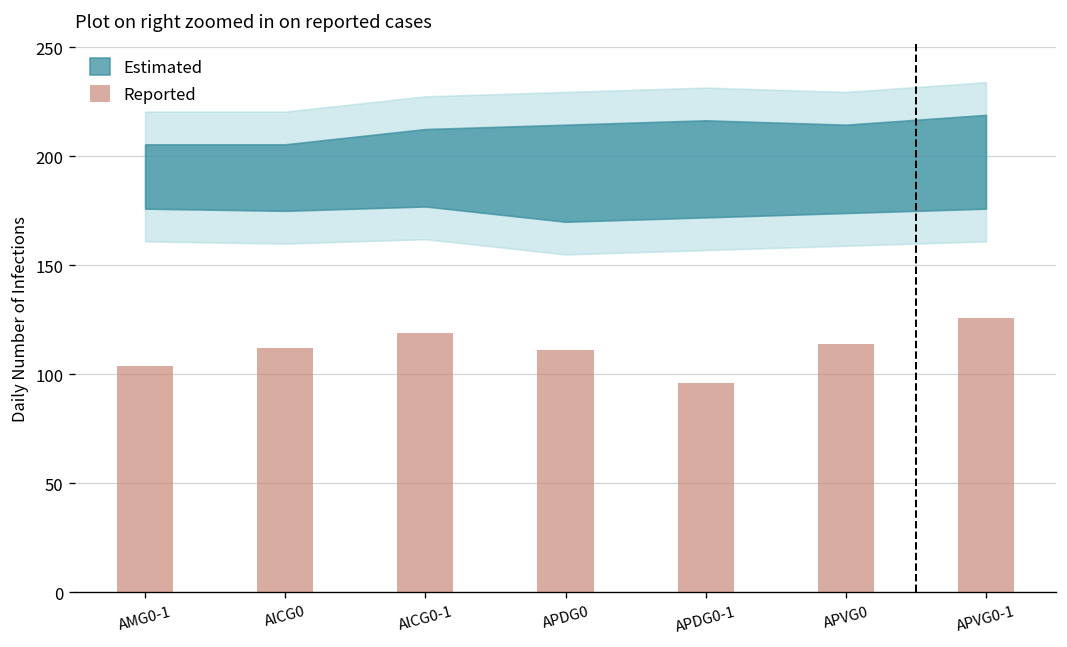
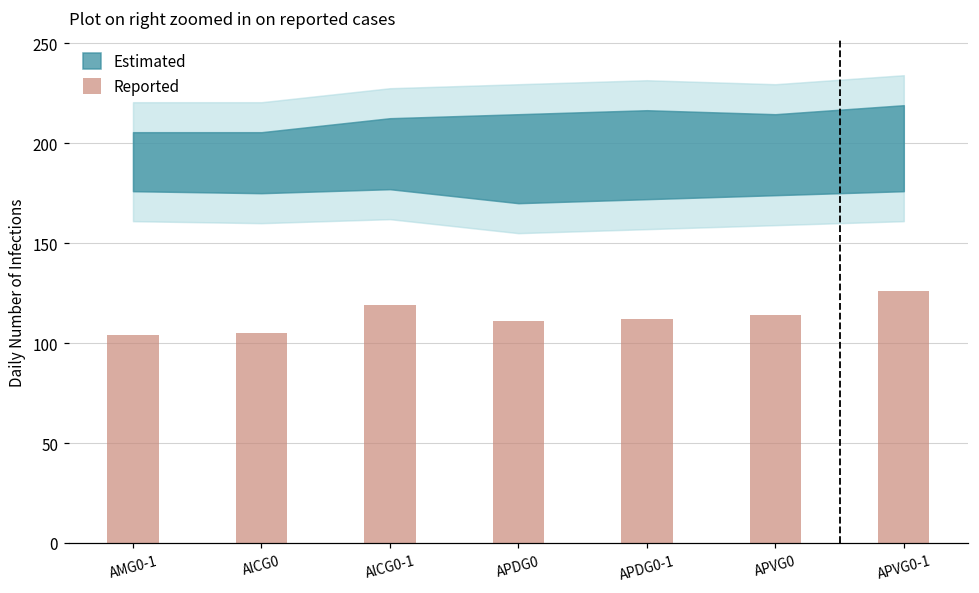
Reported, AlCG0: 112 -> 105
Reported, APDG0-1: 96 -> 112
